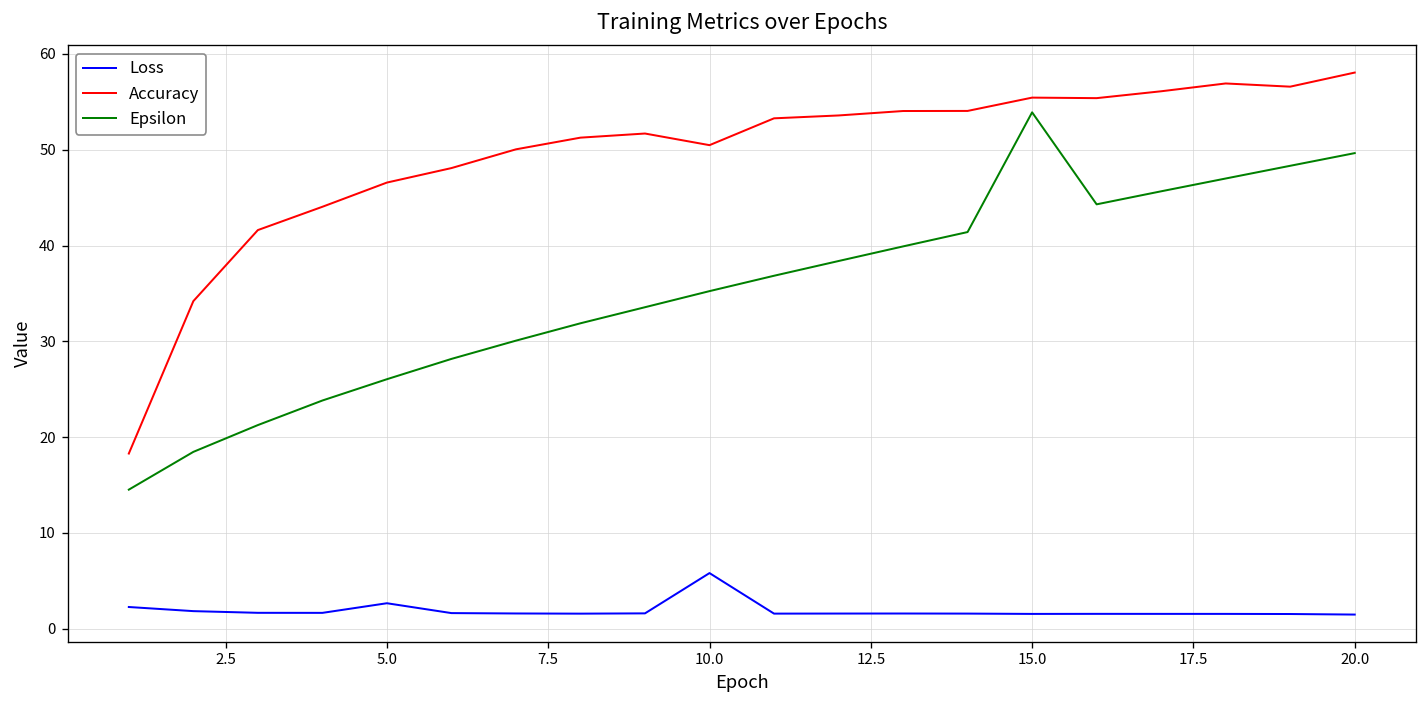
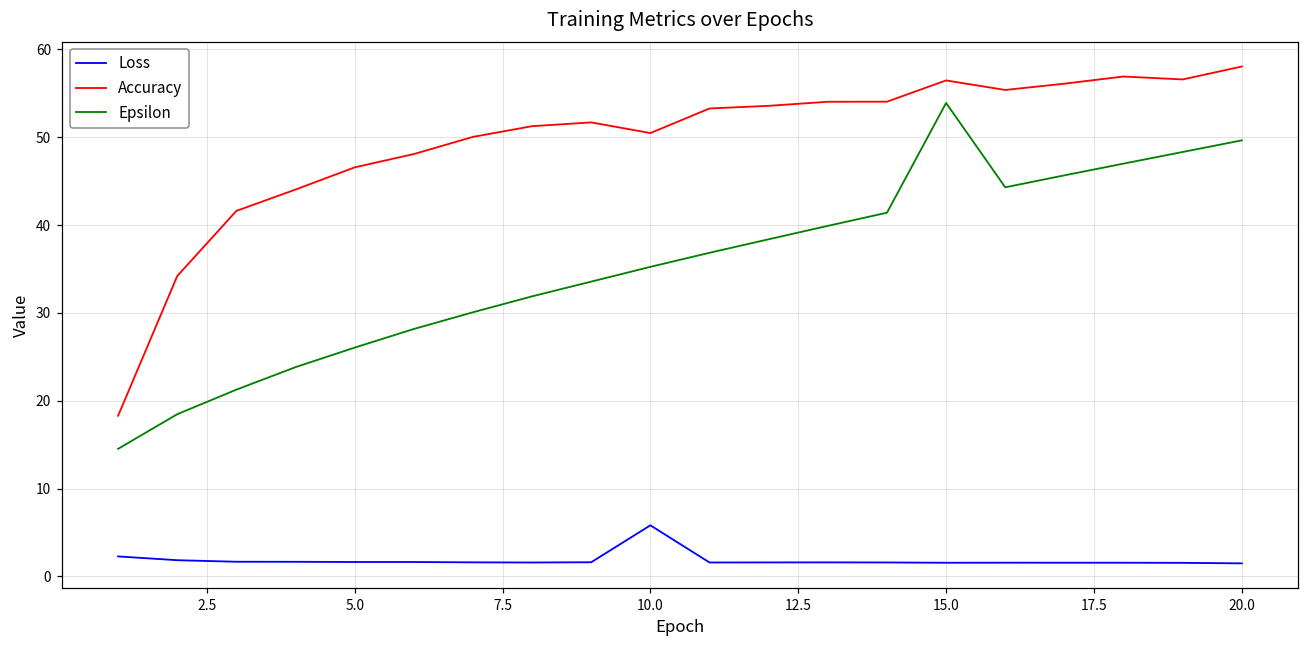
Loss, 5.0: 3 -> 2
Accuracy, 15.0: 55 -> 56
